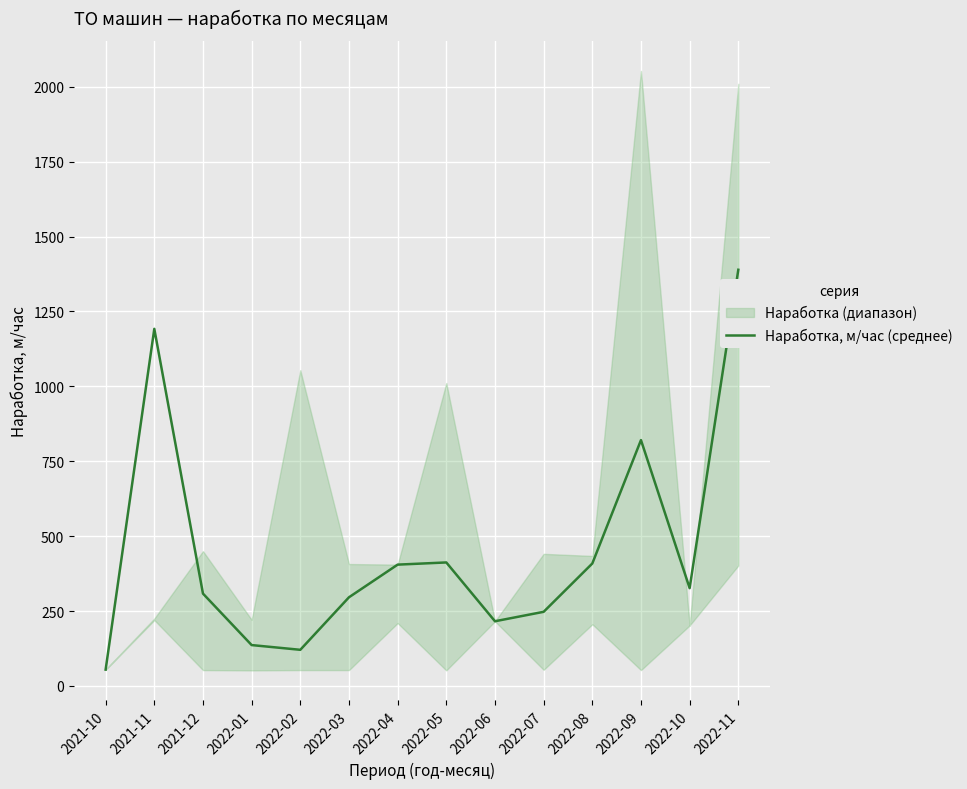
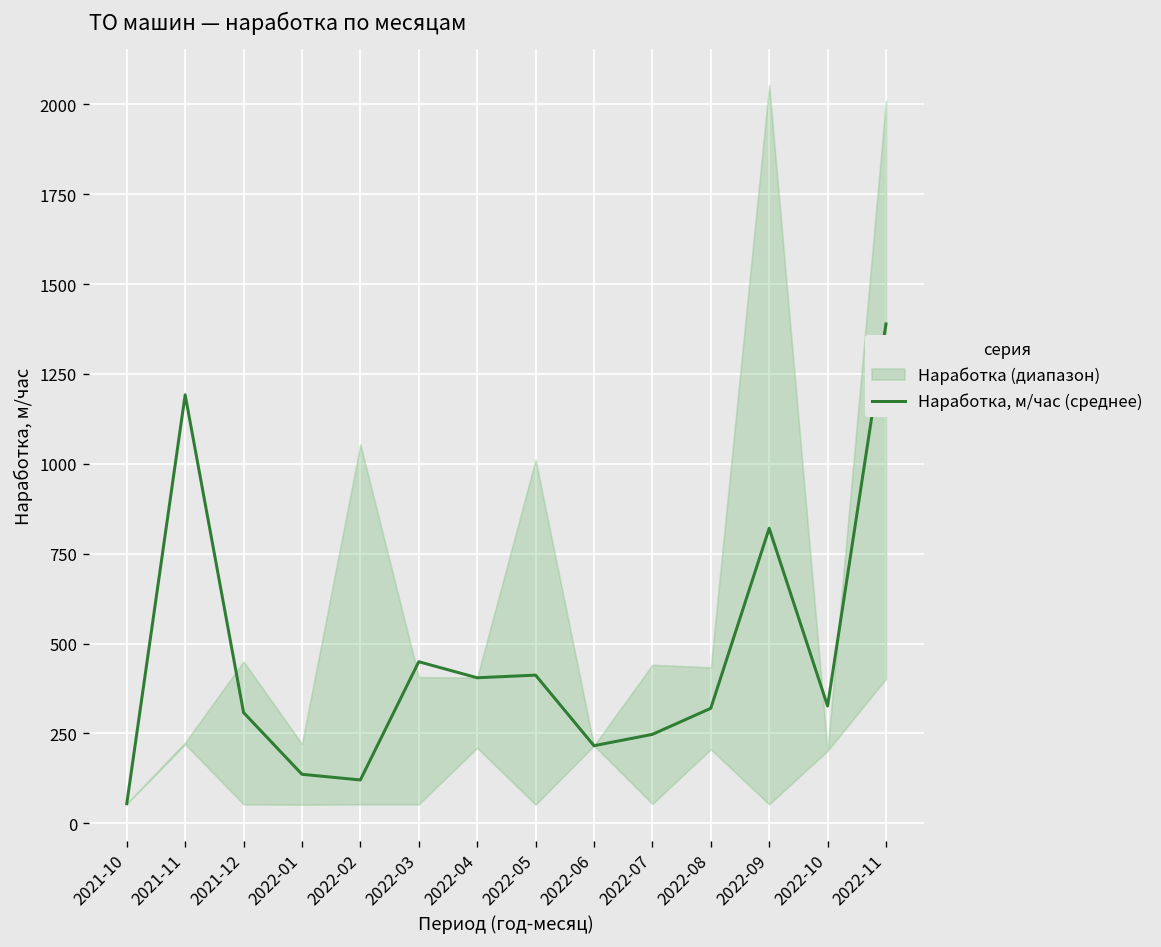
Наработка, м/час (среднее), 2022-03: 300 -> 450
Наработка, м/час (среднее), 2022-08: 410 -> 320
